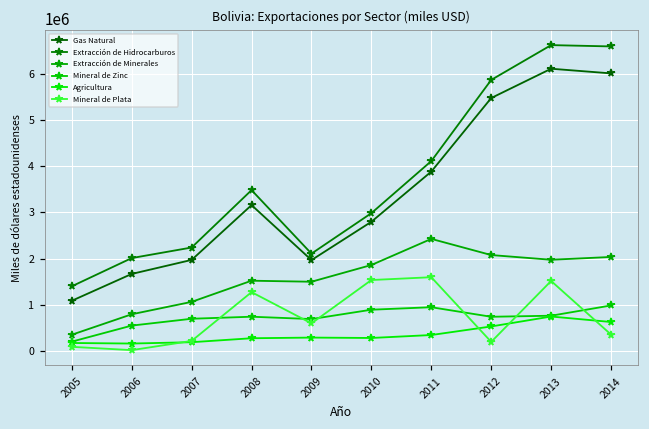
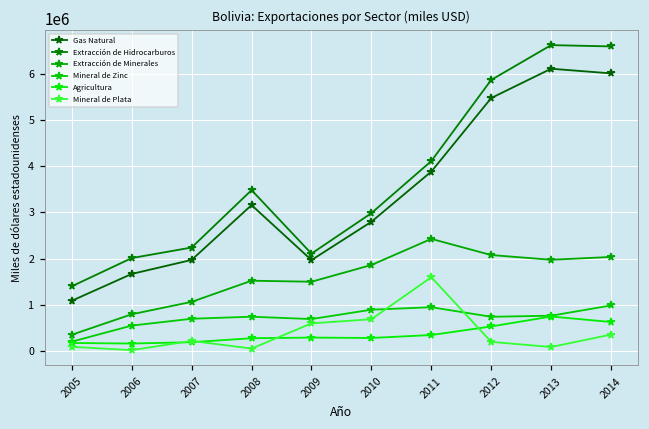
Mineral de Plata, 2008: 1300000 -> 100000
Mineral de Plata, 2010: 1500000 -> 700000
Mineral de Plata, 2013: 1500000 -> 100000
